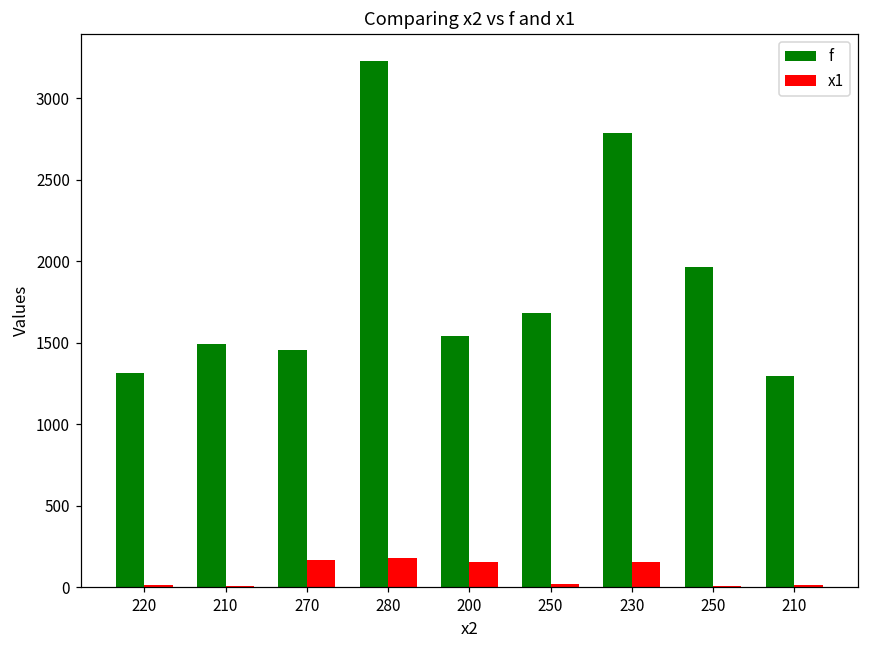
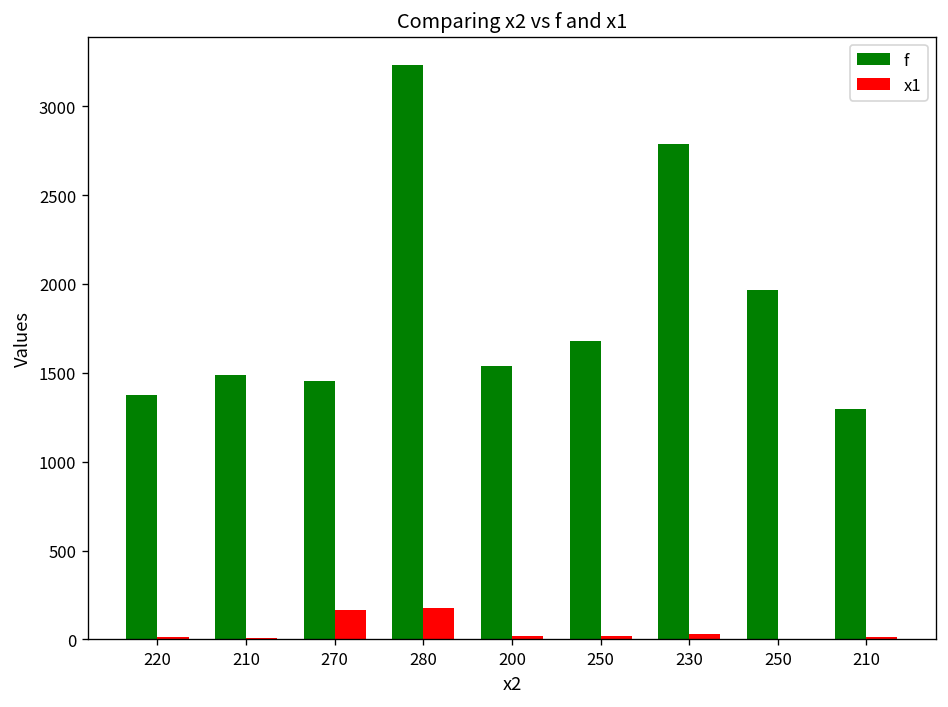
f, 220: 1320 -> 1380
x1, 200: 150 -> 20
x1, 230: 150 -> 30
